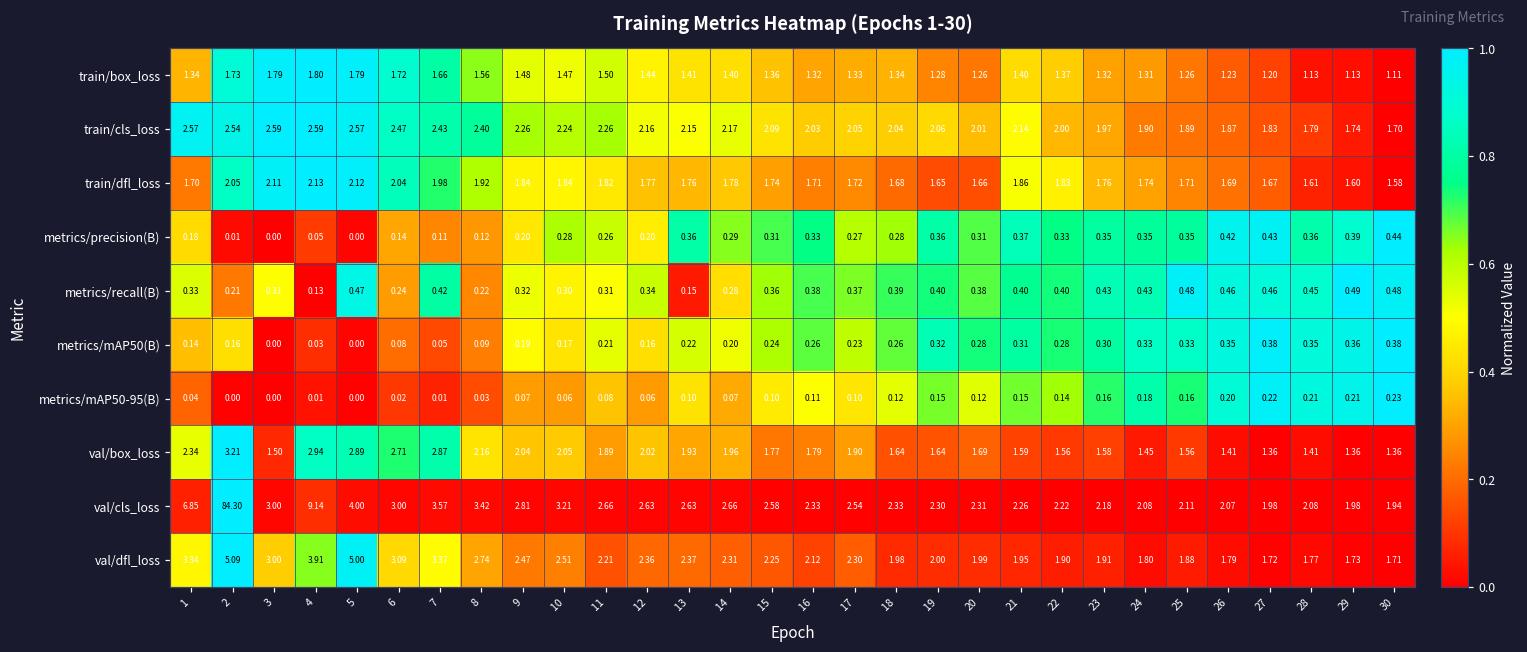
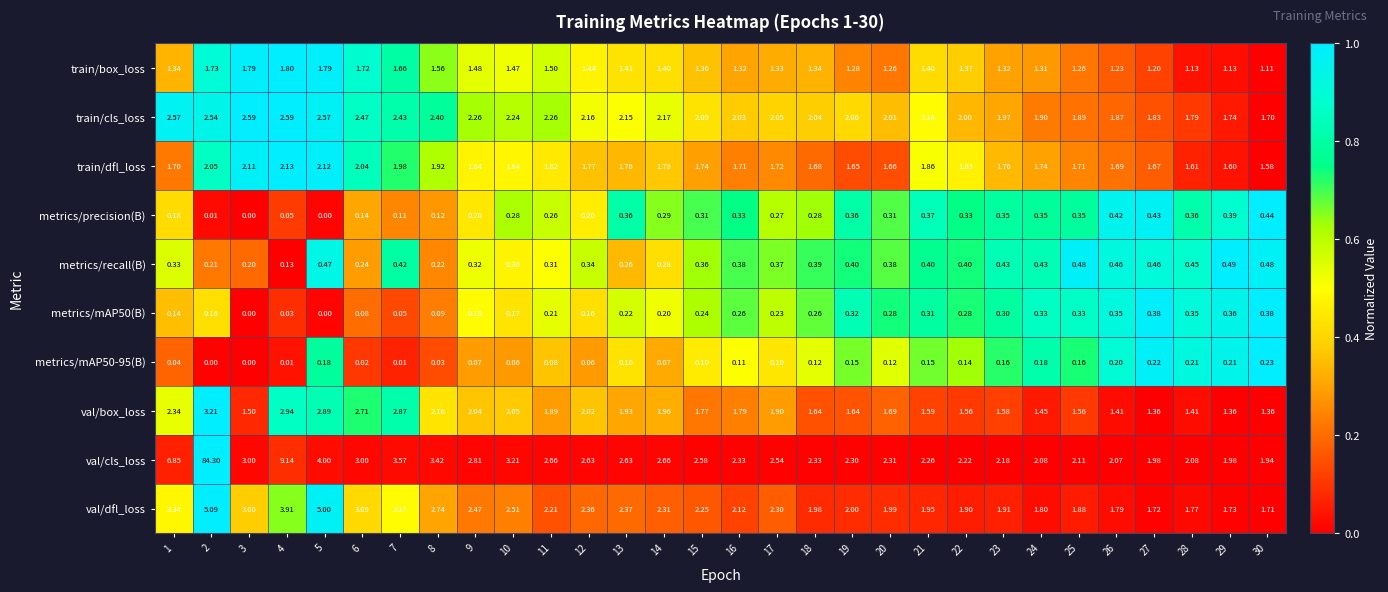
metrics/recall(B), 3: 0.31 -> 0.20
metrics/recall(B), 13: 0.15 -> 0.26
metrics/mAP50-95(B), 5: 0.00 -> 0.18
